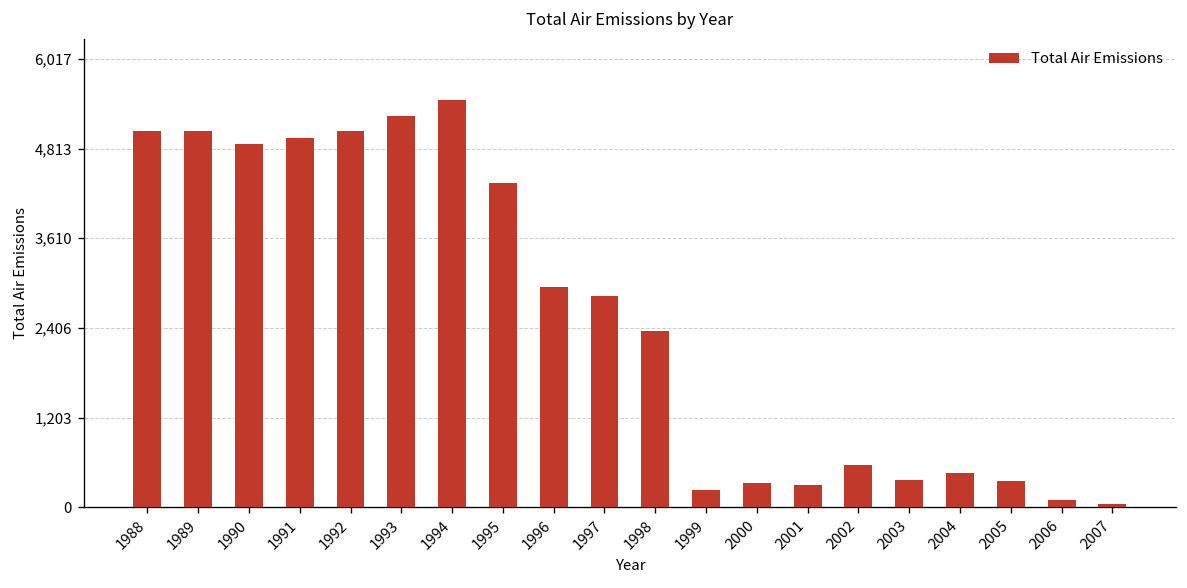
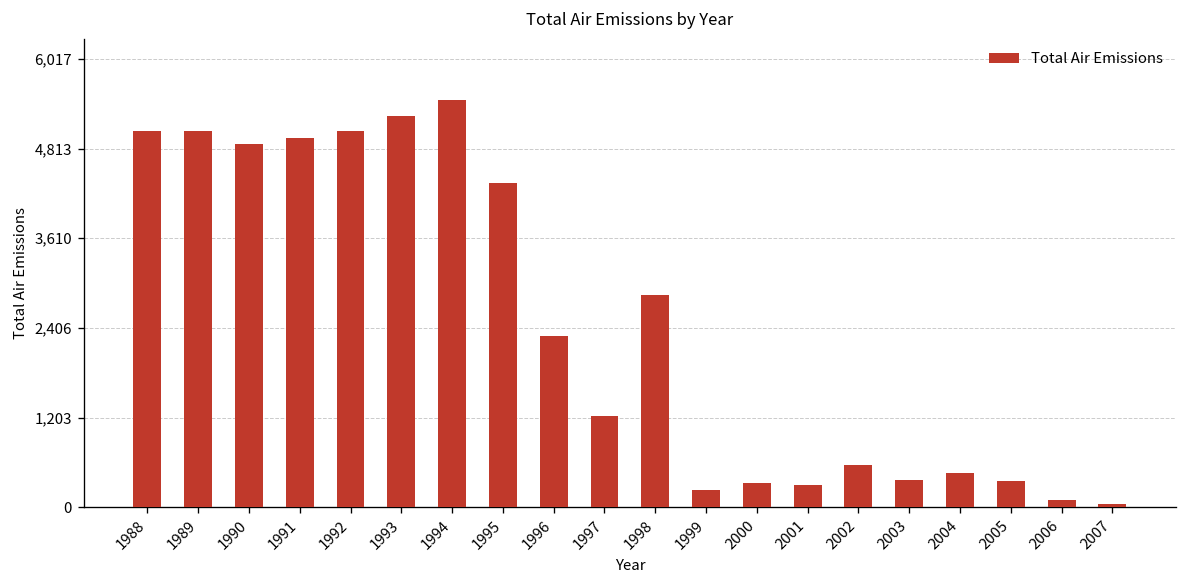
1996: 3,000 -> 2,300
1997: 2,800 -> 1,200
1998: 2,400 -> 2,900
